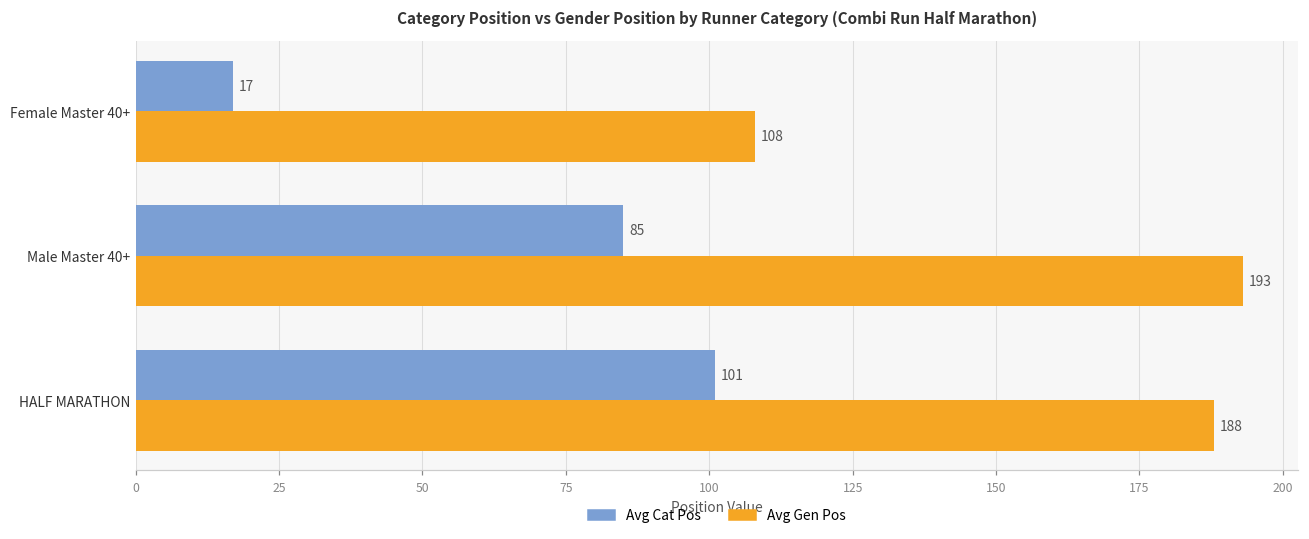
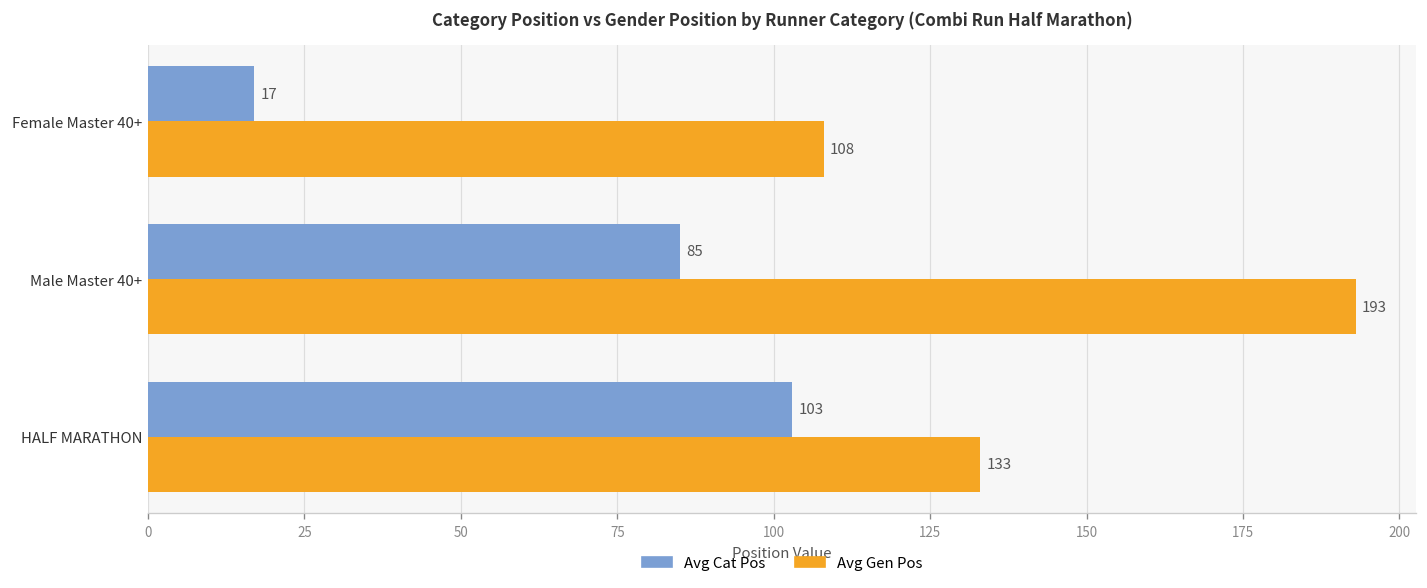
Avg Cat Pos, HALF MARATHON: 101 -> 103
Avg Gen Pos, HALF MARATHON: 188 -> 133
